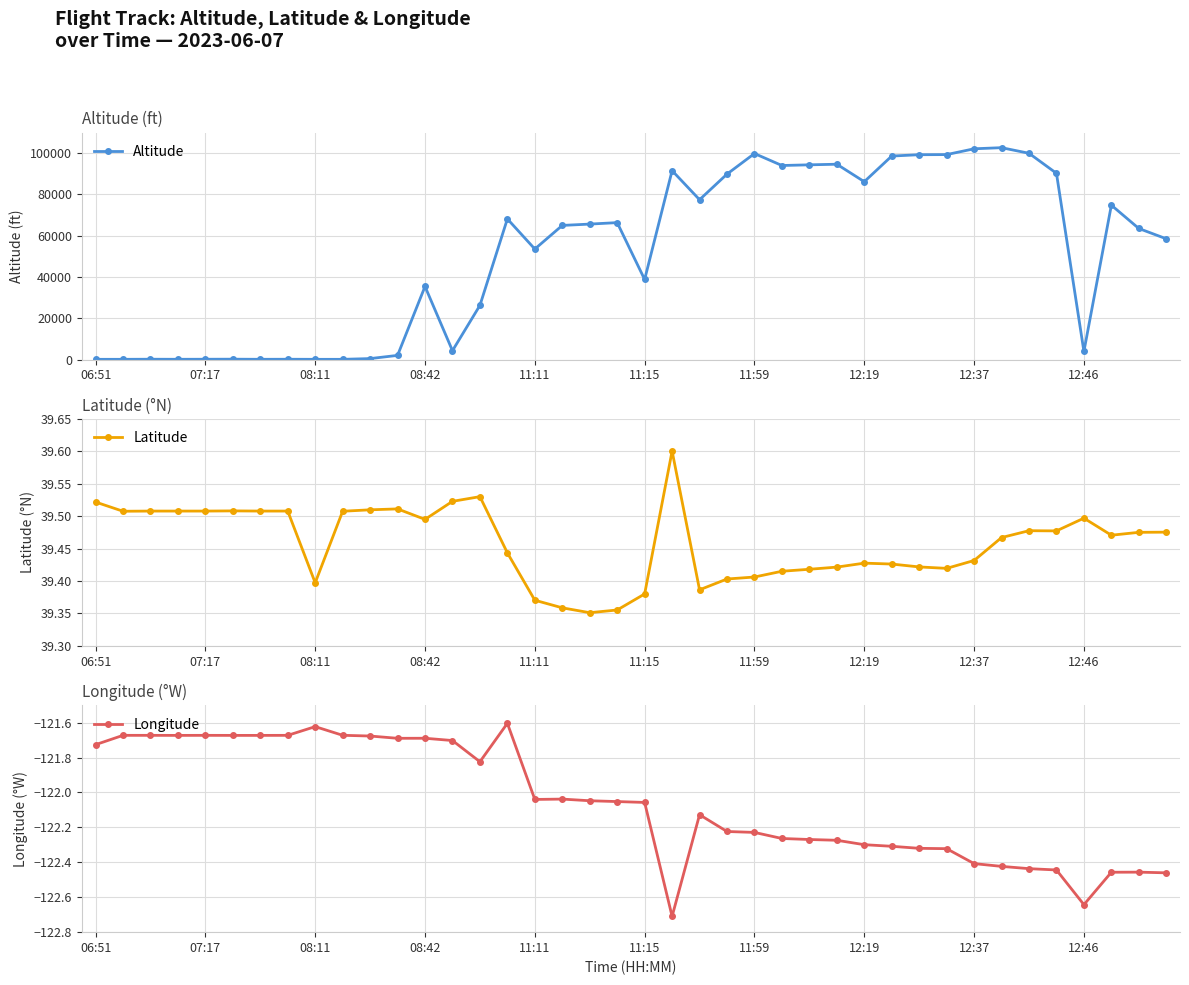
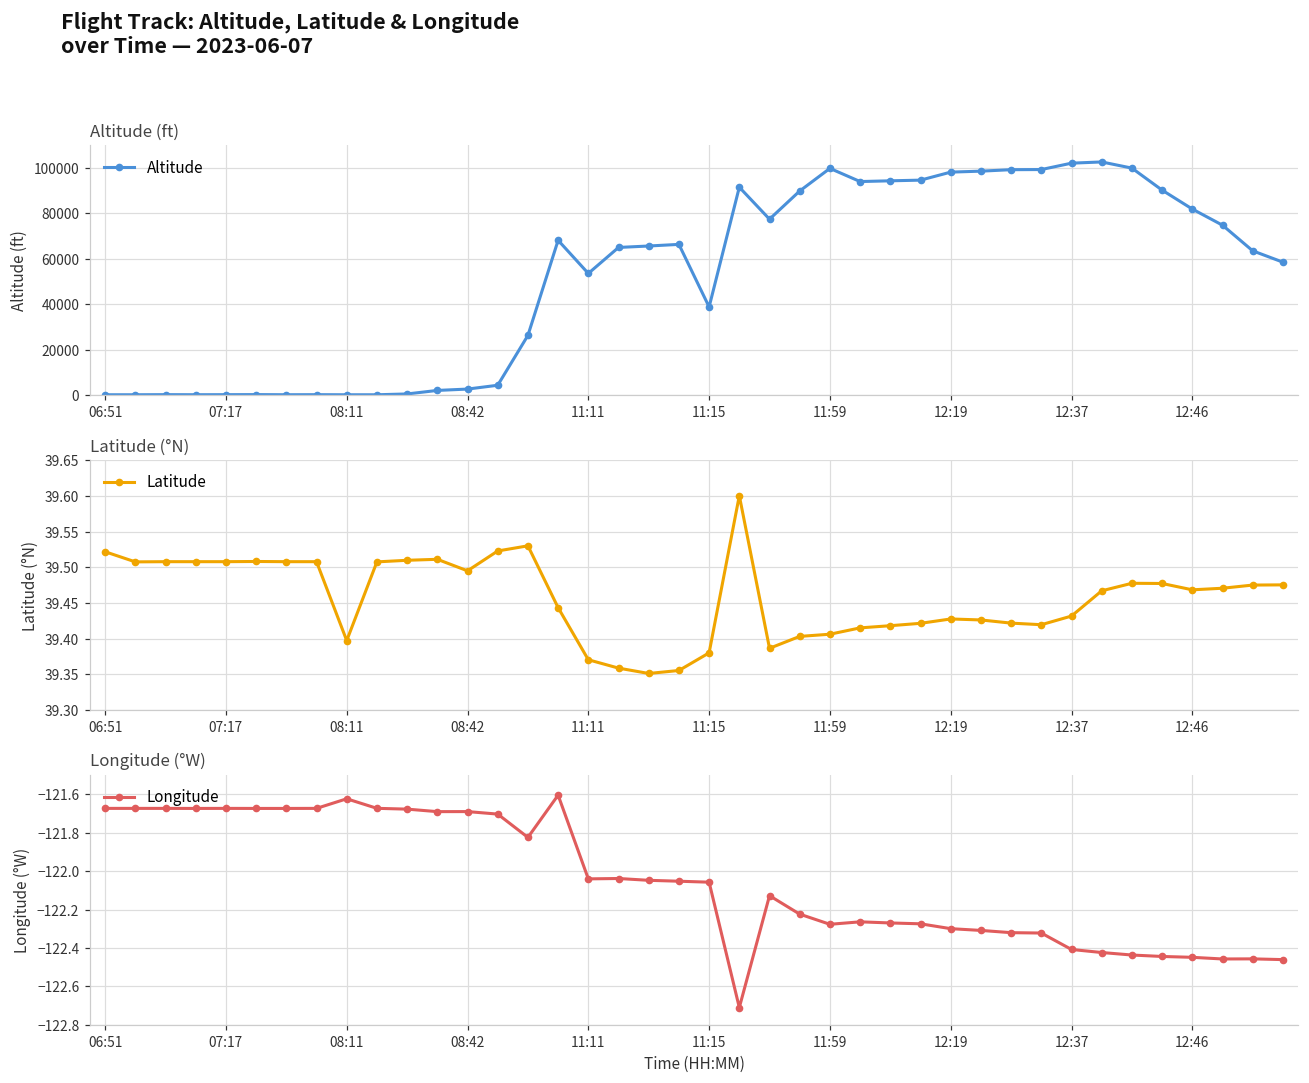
Altitude (ft), 08:42: 35000 -> 3000
Altitude (ft), 12:19: 86000 -> 98000
Altitude (ft), 12:46: 4000 -> 82000
Latitude (°N), 12:46: 39.50 -> 39.47
Longitude (°W), 06:51: -121.73 -> -121.67
Longitude (°W), 11:59: -122.23 -> -122.28
Longitude (°W), 12:46: -122.64 -> -122.45
